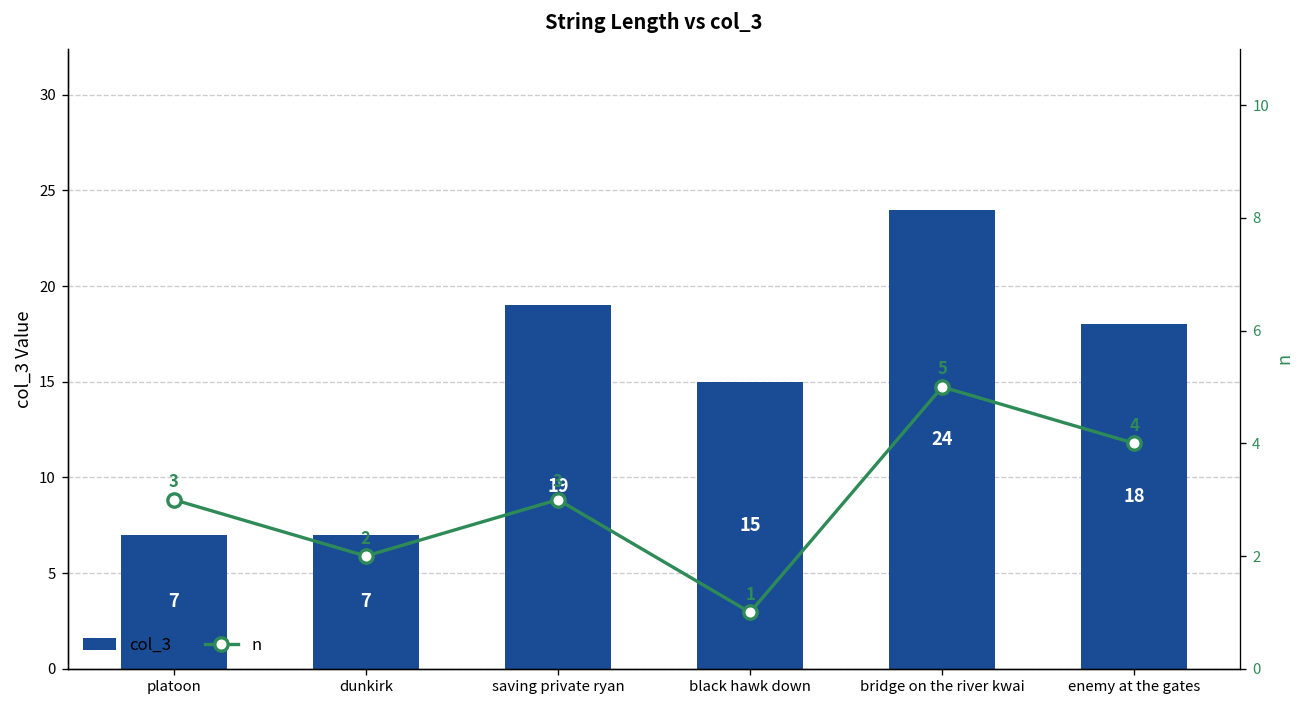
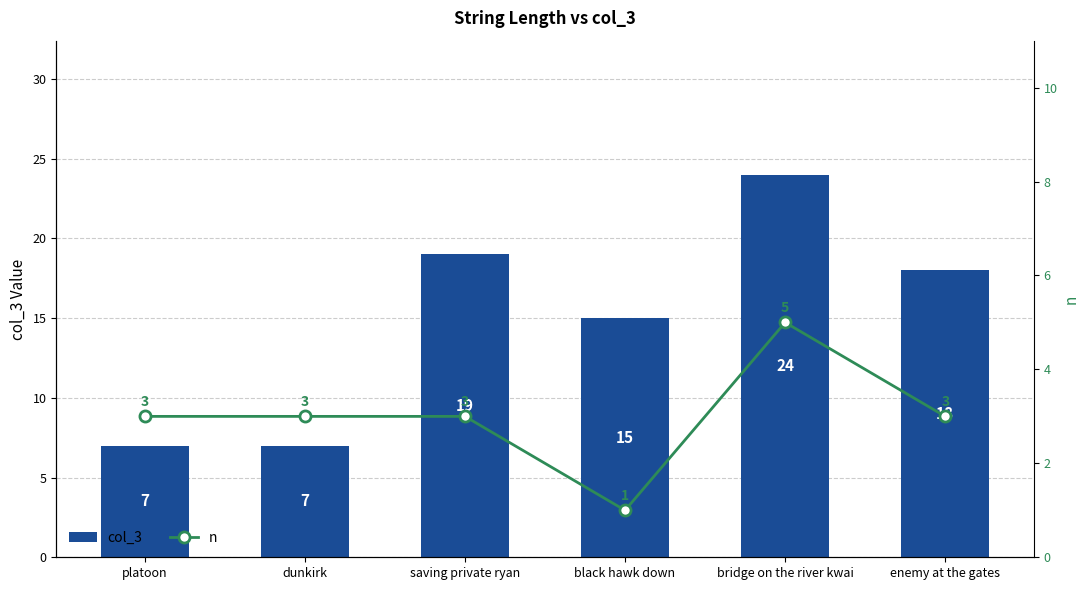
n, dunkirk: 2 -> 3
n, enemy at the gates: 4 -> 3
